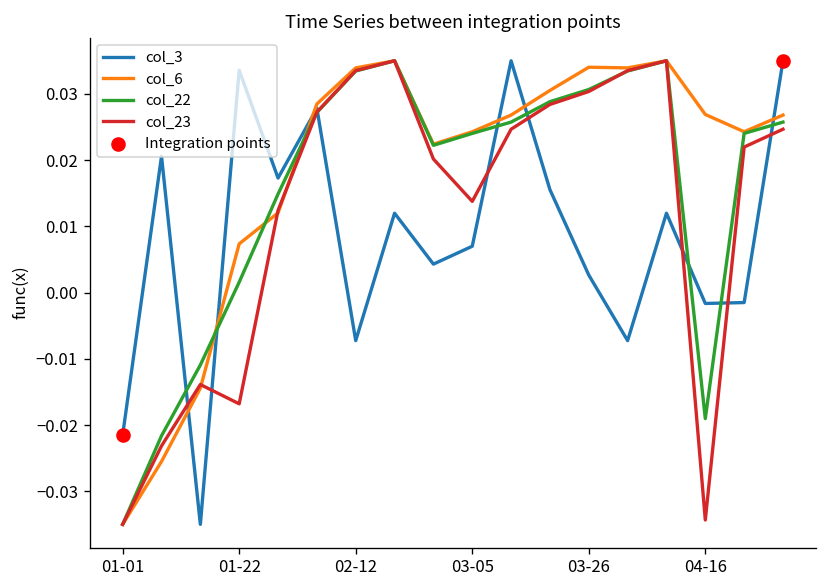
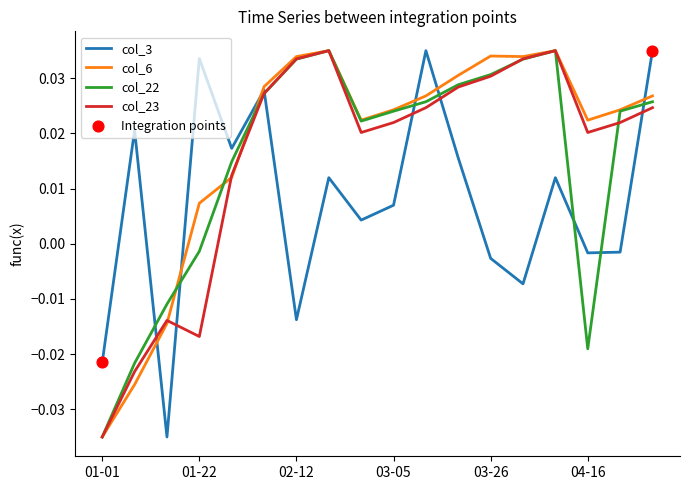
col_22, 01-22: 0.002 -> -0.001
col_3, 02-12: -0.007 -> -0.014
col_23, 03-05: 0.014 -> 0.022
col_3, 03-26: 0.003 -> -0.003
col_6, 04-16: 0.027 -> 0.022
col_23, 04-16: -0.034 -> 0.020
